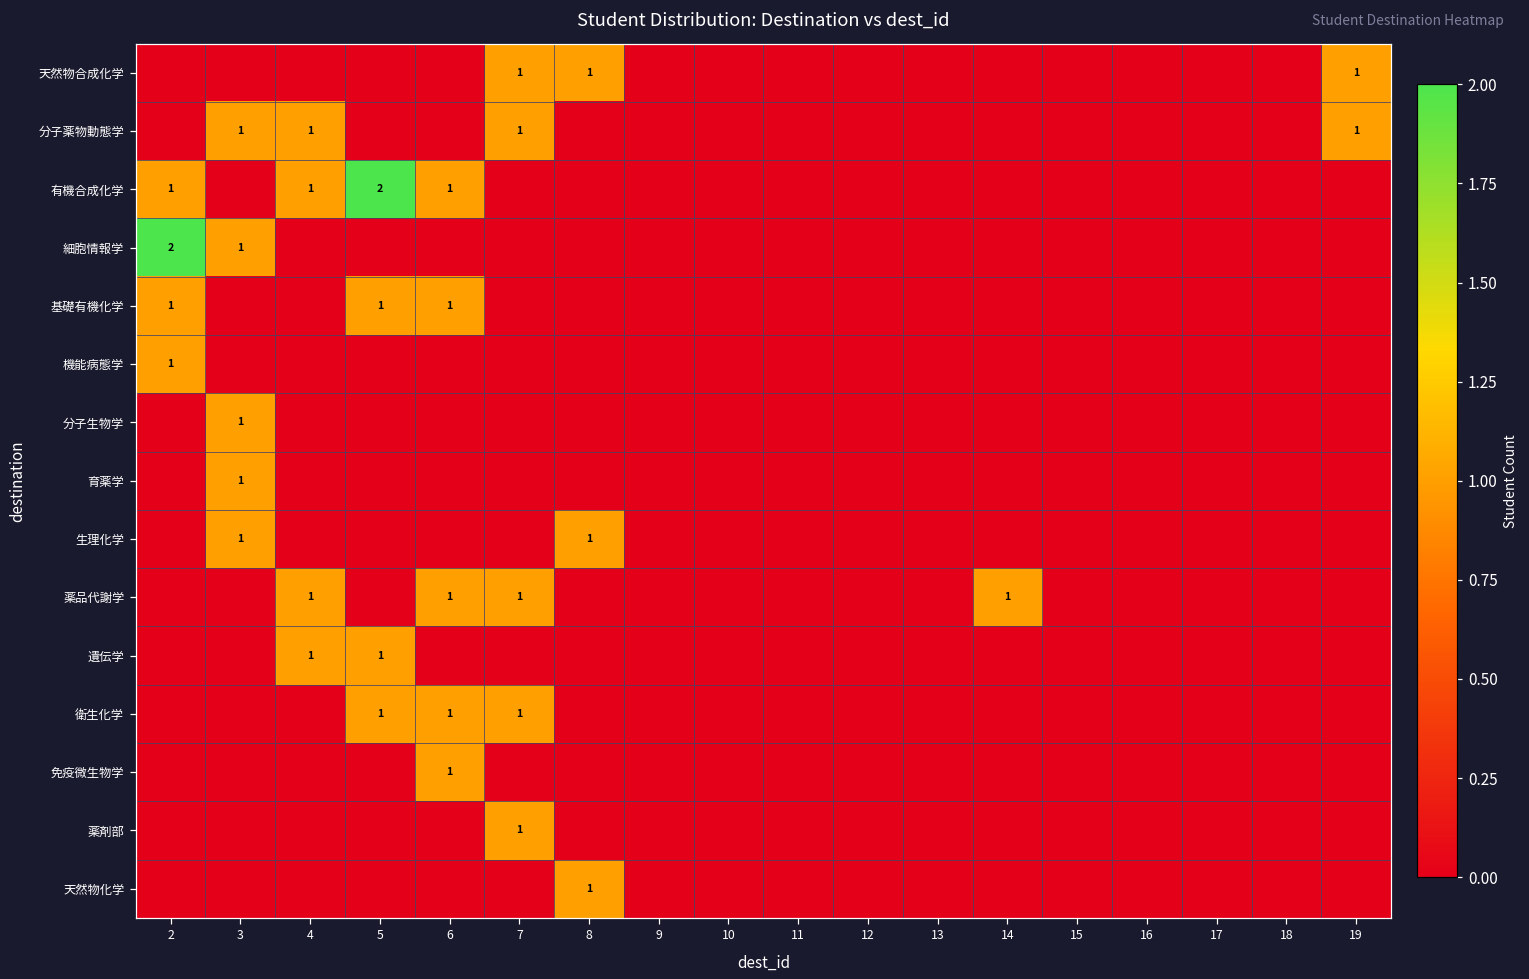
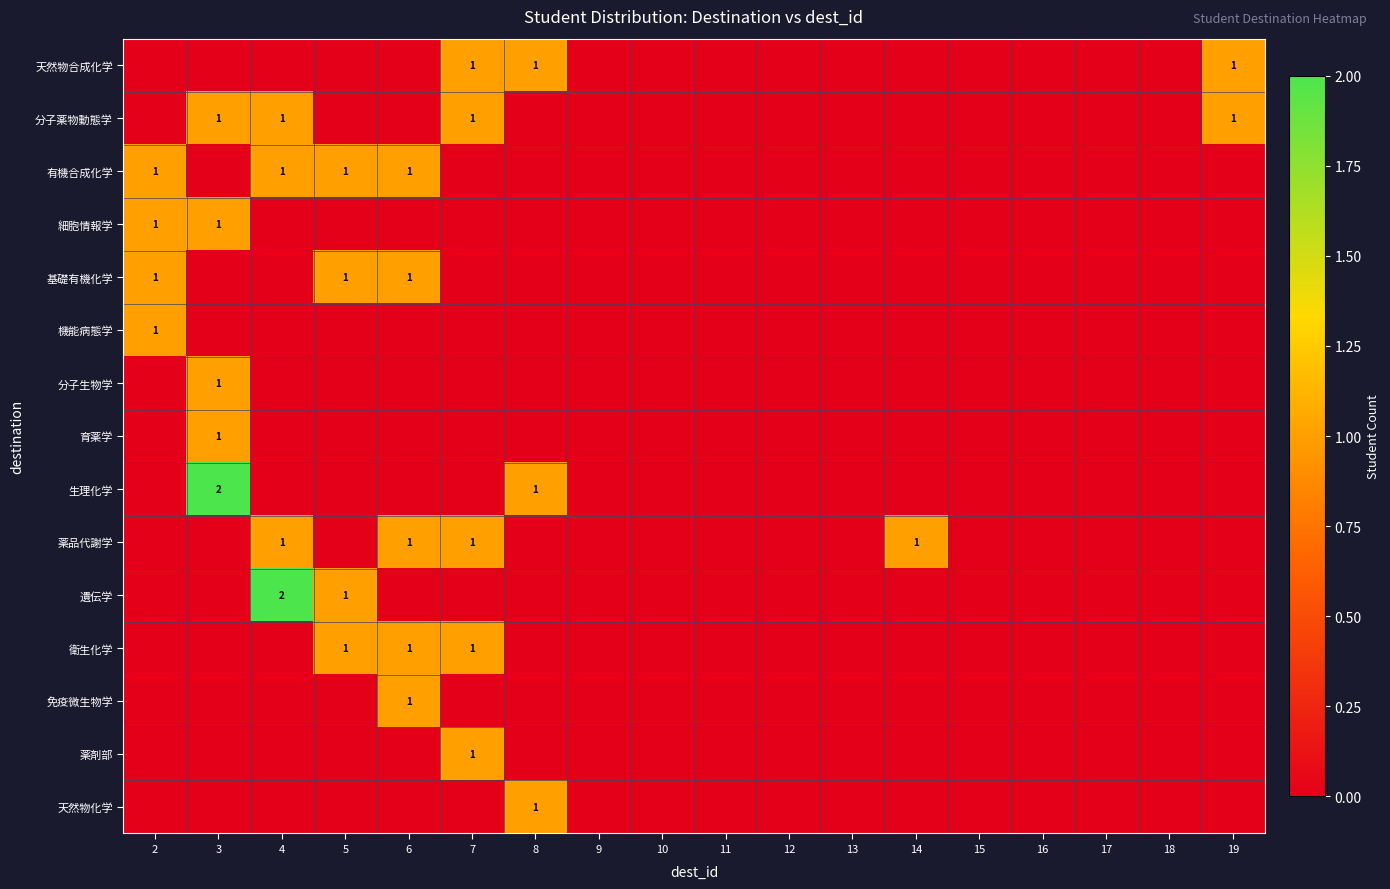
有機合成化学, 5: 2 -> 1
細胞情報学, 2: 2 -> 1
生理化学, 3: 1 -> 2
遺伝学, 4: 1 -> 2
